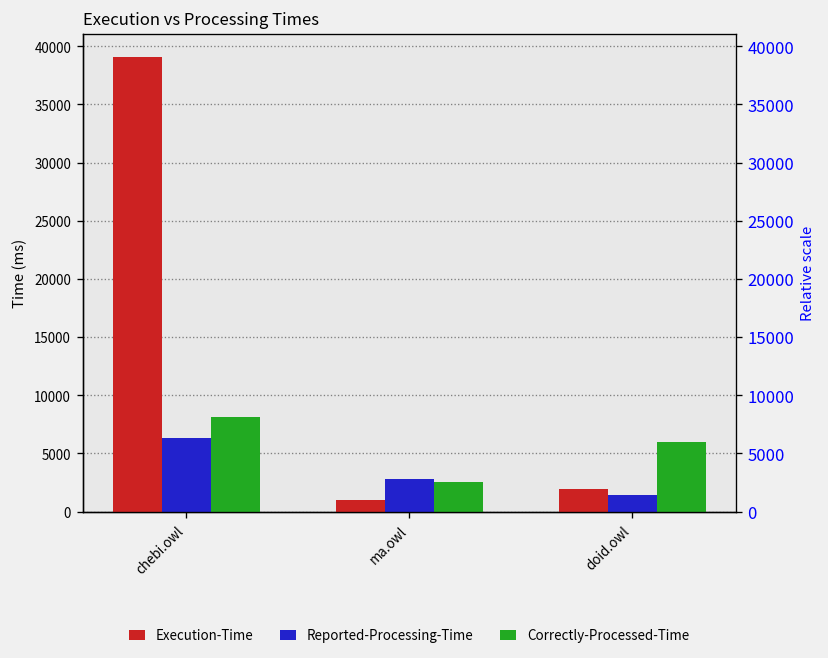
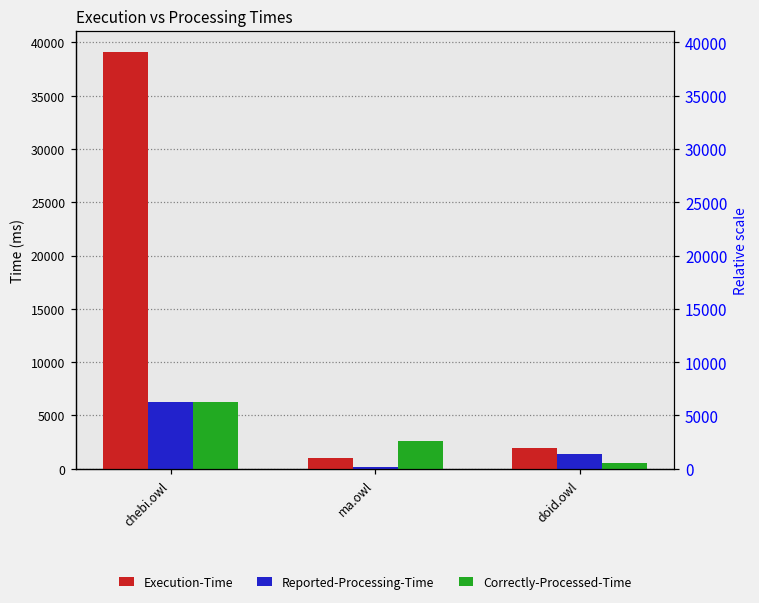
Correctly-Processed-Time, chebi.owl: 8000 -> 6000
Reported-Processing-Time, ma.owl: 3000 -> 0
Correctly-Processed-Time, doid.owl: 6000 -> 1000
